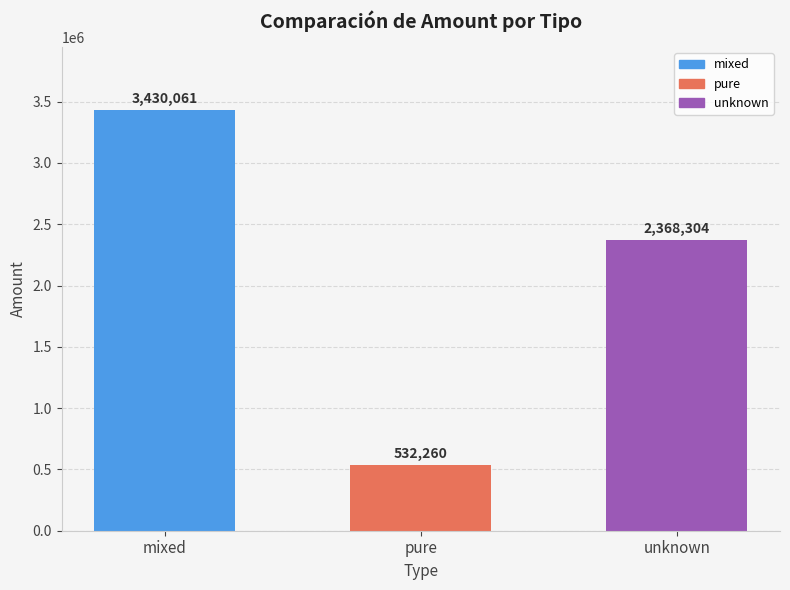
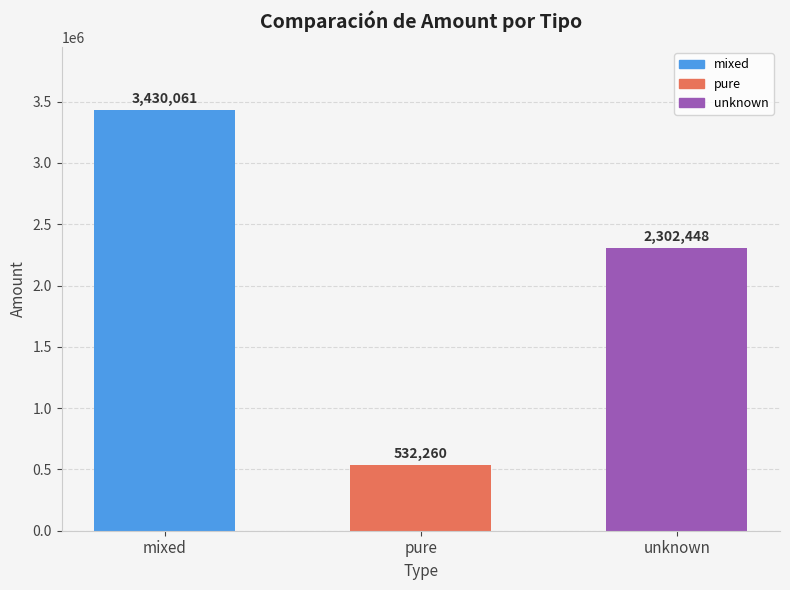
unknown: 2,368,304 -> 2,302,448
